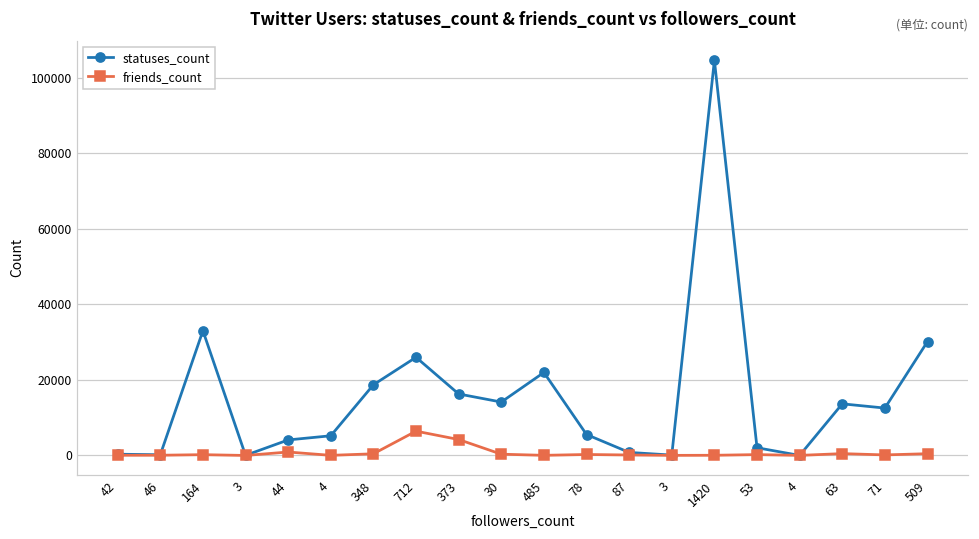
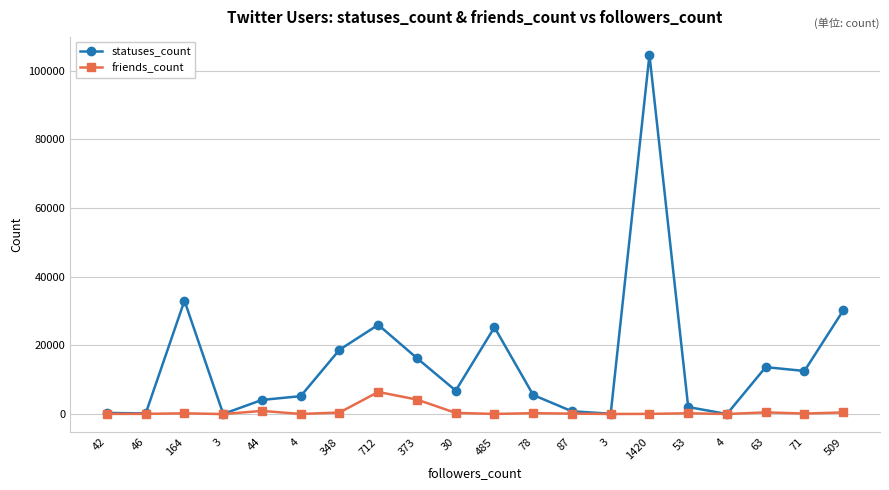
statuses_count, 30: 14000 -> 7000
statuses_count, 485: 22000 -> 25000
